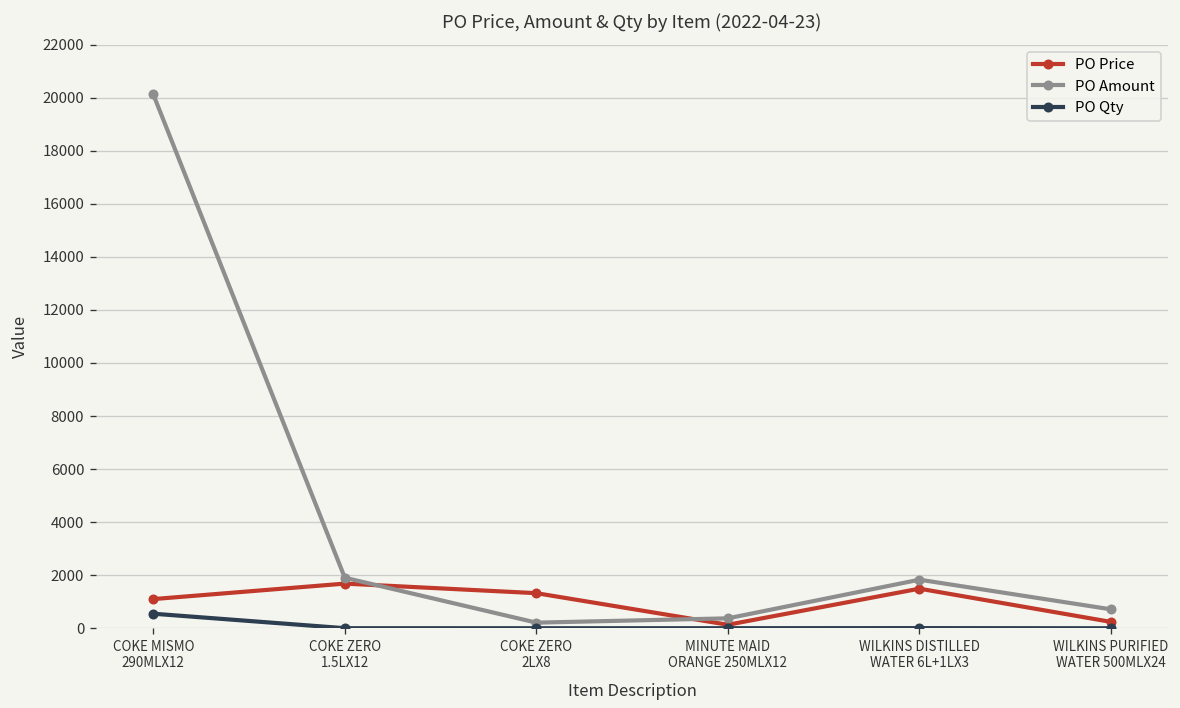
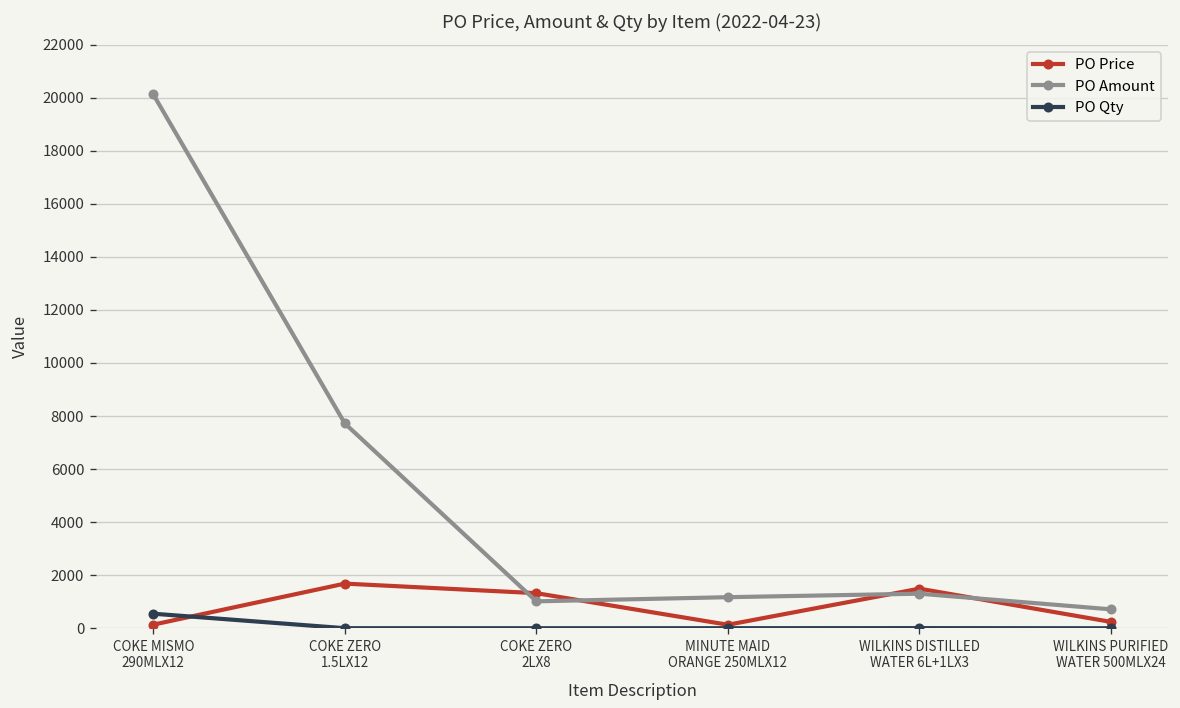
PO Price, COKE MISMO 290MLX12: 1100 -> 100
PO Amount, COKE ZERO 1.5LX12: 1900 -> 7700
PO Amount, COKE ZERO 2LX8: 200 -> 1000
PO Amount, MINUTE MAID ORANGE 250MLX12: 400 -> 1200
PO Amount, WILKINS DISTILLED WATER 6L+1LX3: 1800 -> 1300
